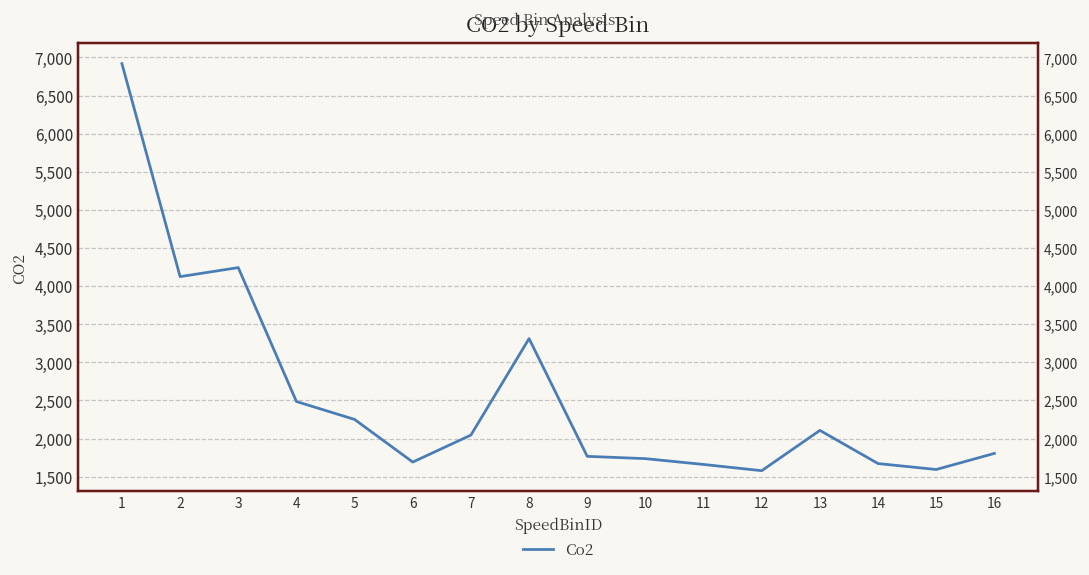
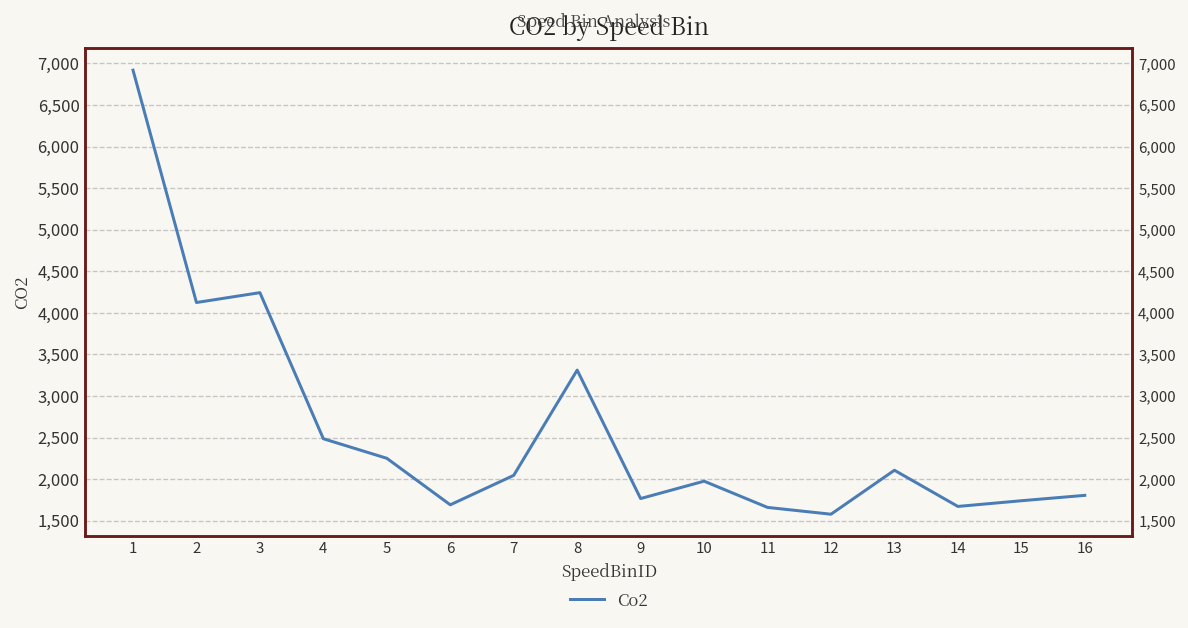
10: 1,700 -> 2,000
15: 1,600 -> 1,700
